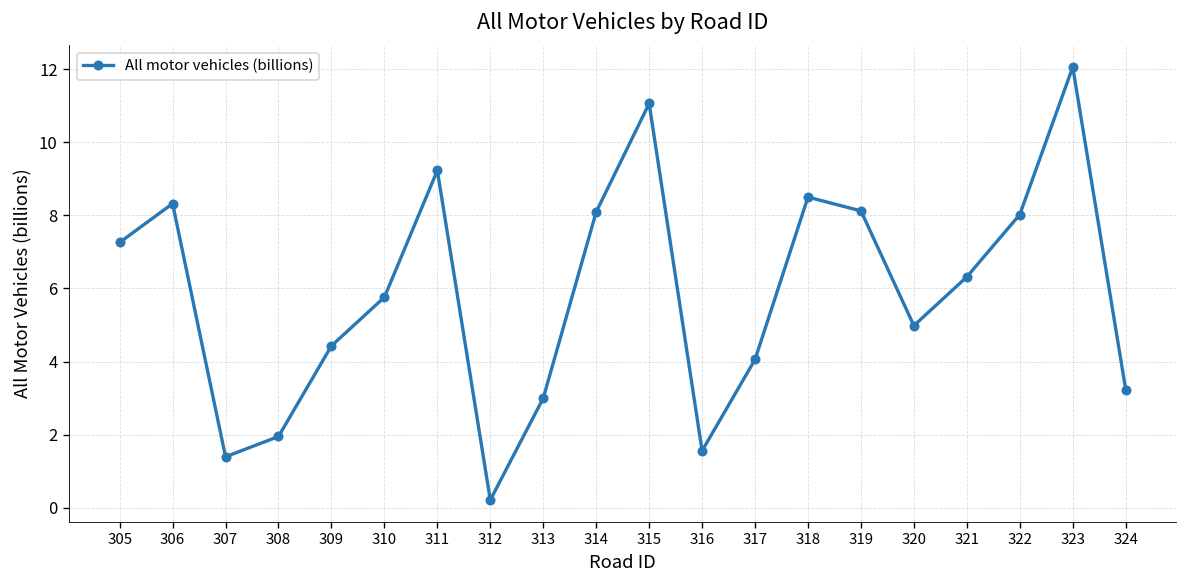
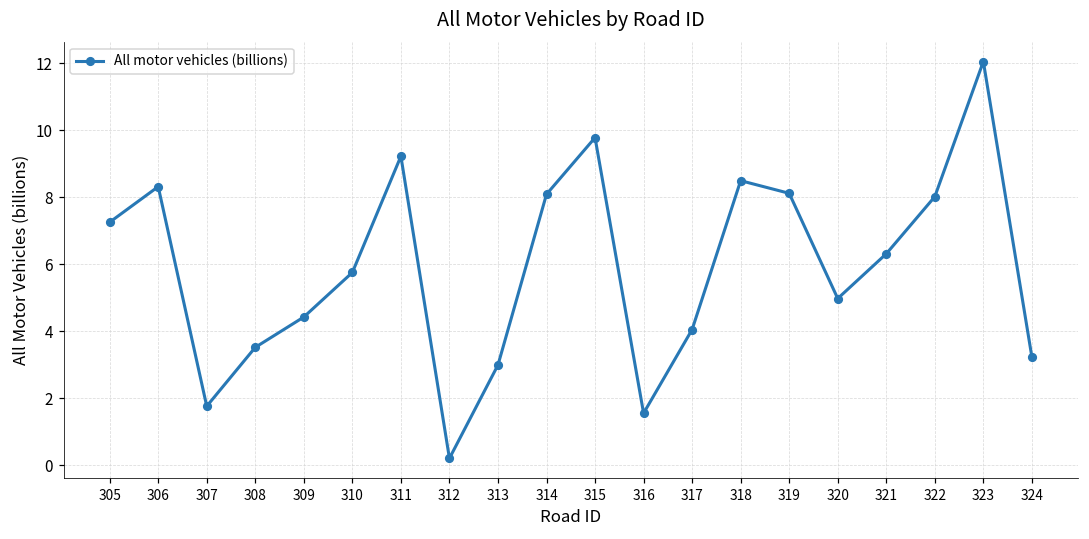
307: 1.4 -> 1.8
308: 1.9 -> 3.5
315: 11.1 -> 9.8
